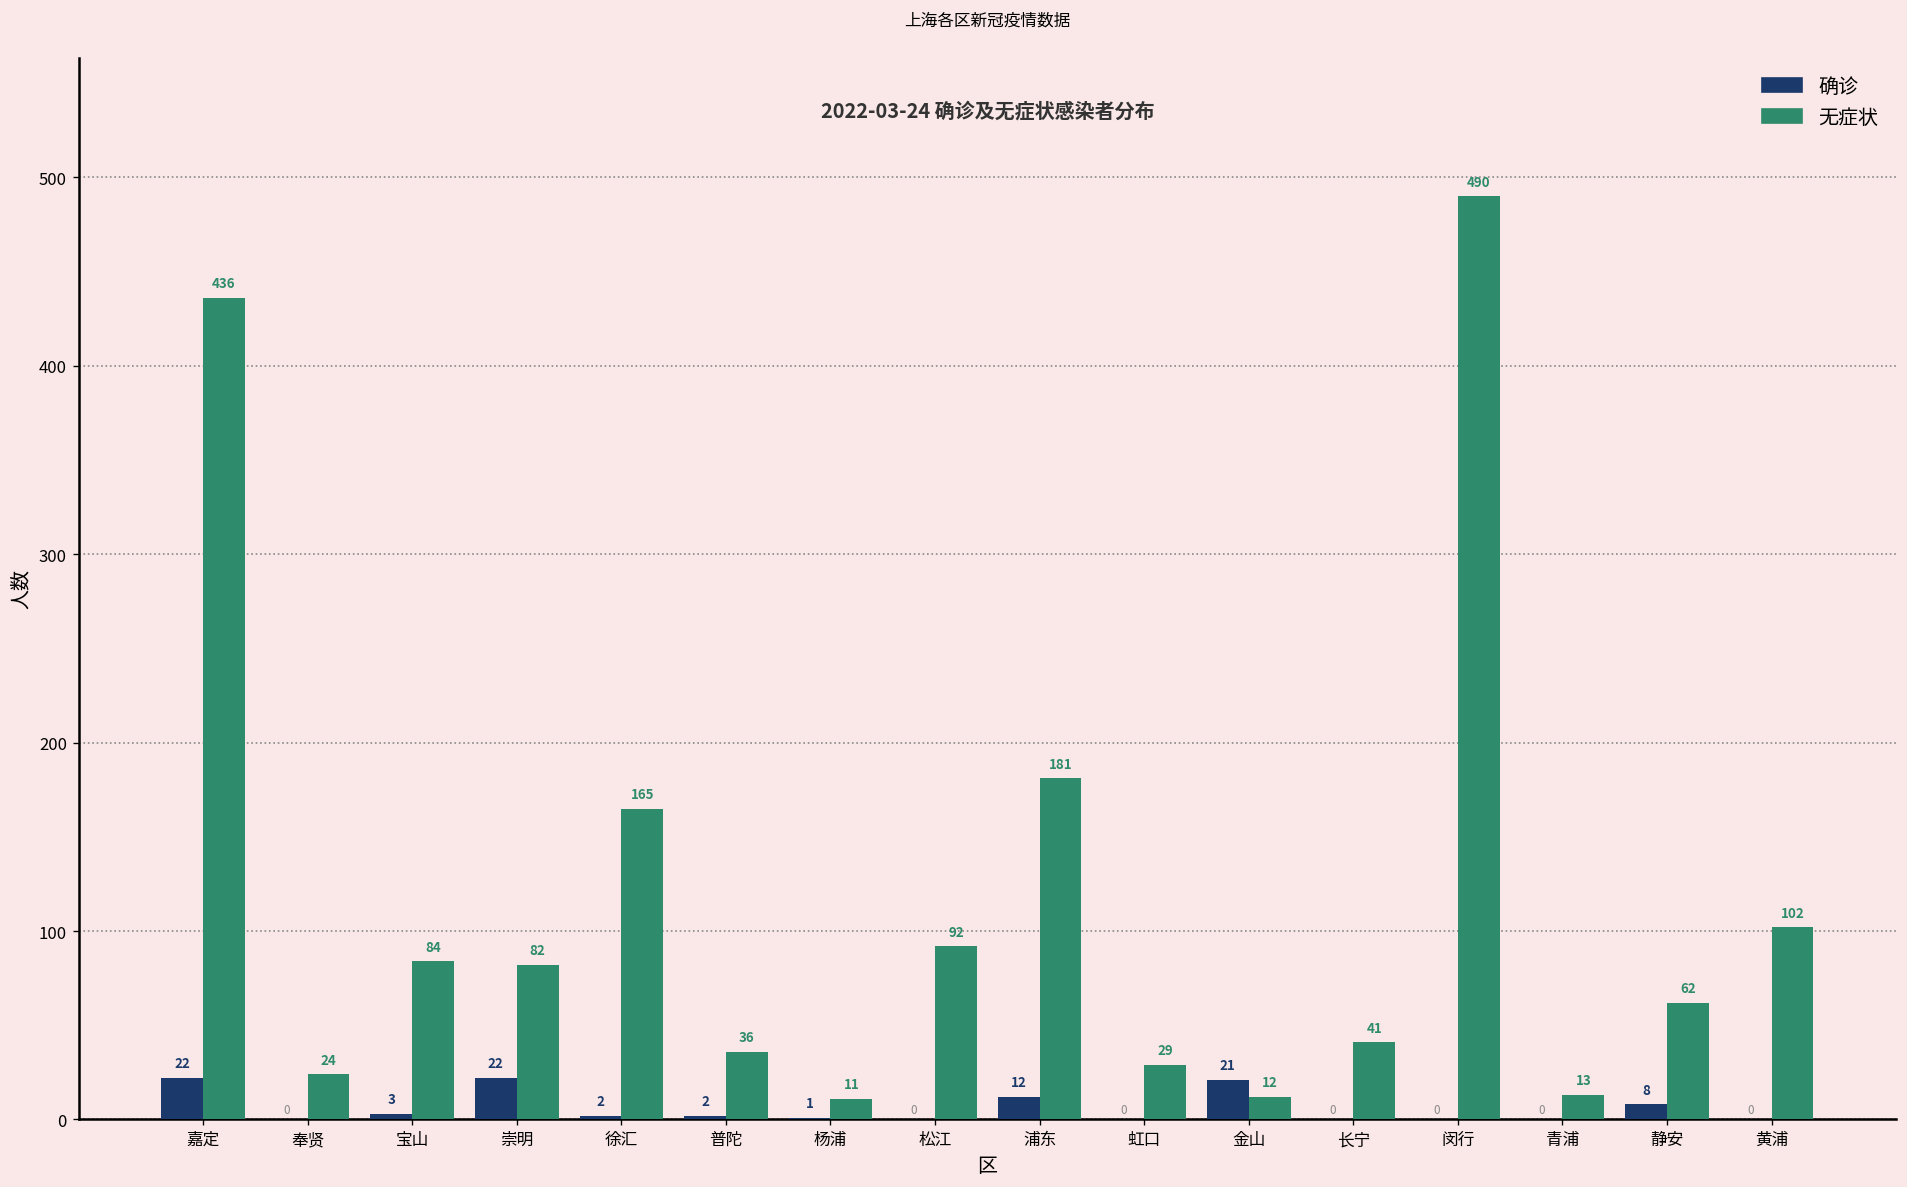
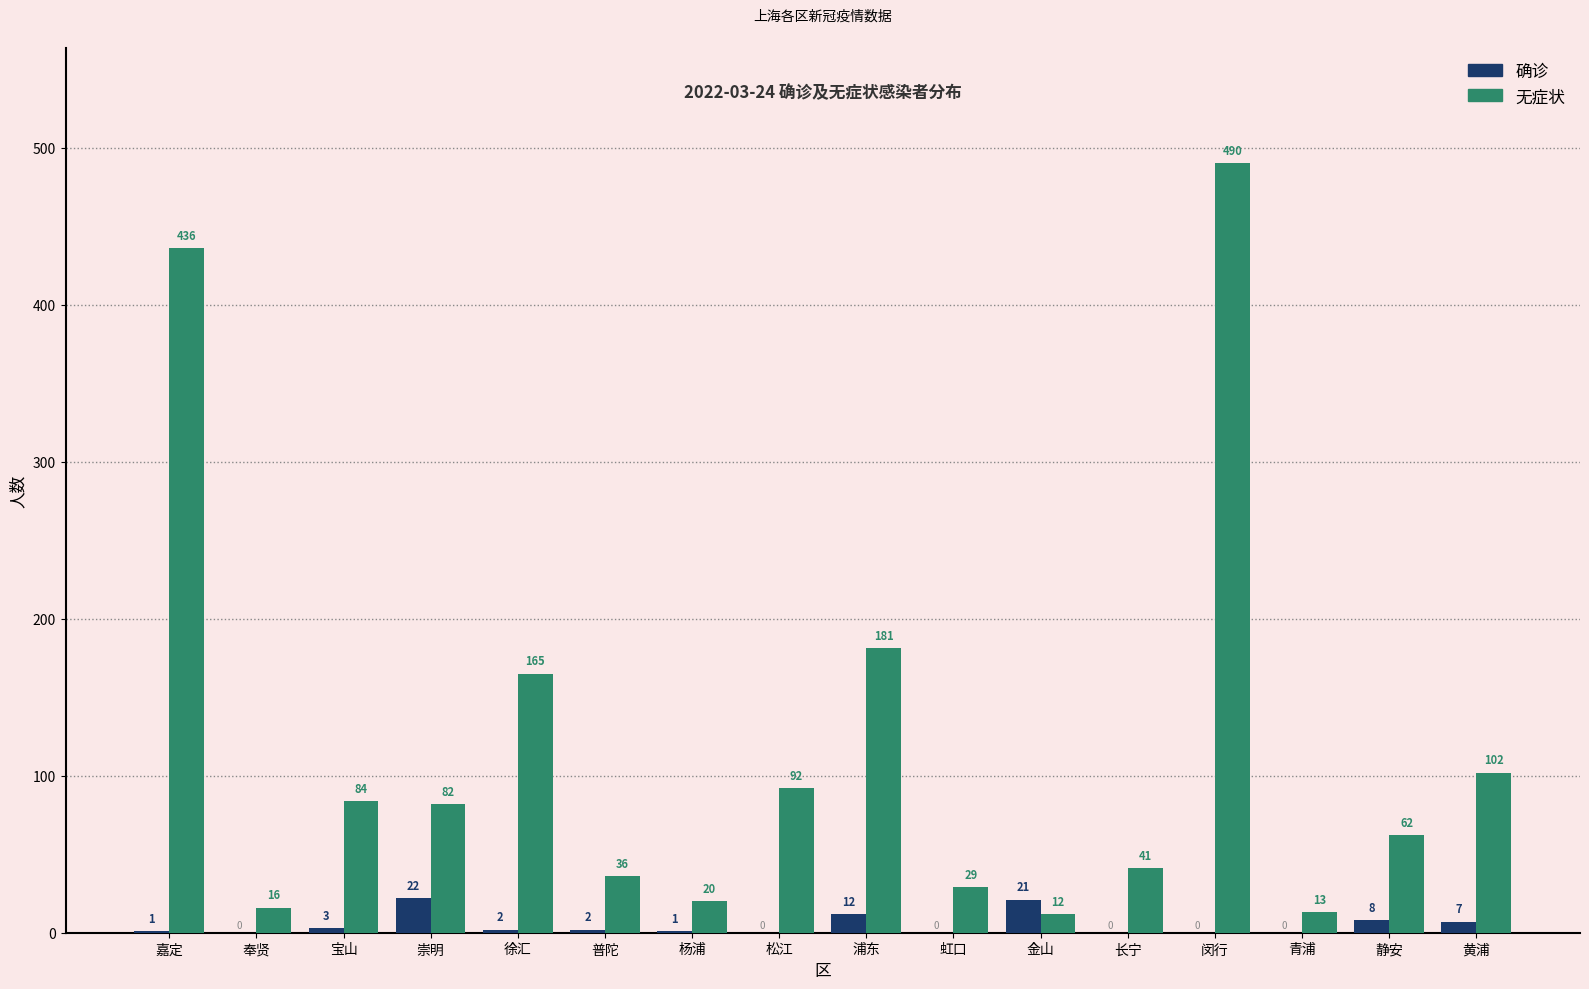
确诊, 嘉定: 22 -> 1
无症状, 奉贤: 24 -> 16
无症状, 杨浦: 11 -> 20
确诊, 黄浦: 0 -> 7
